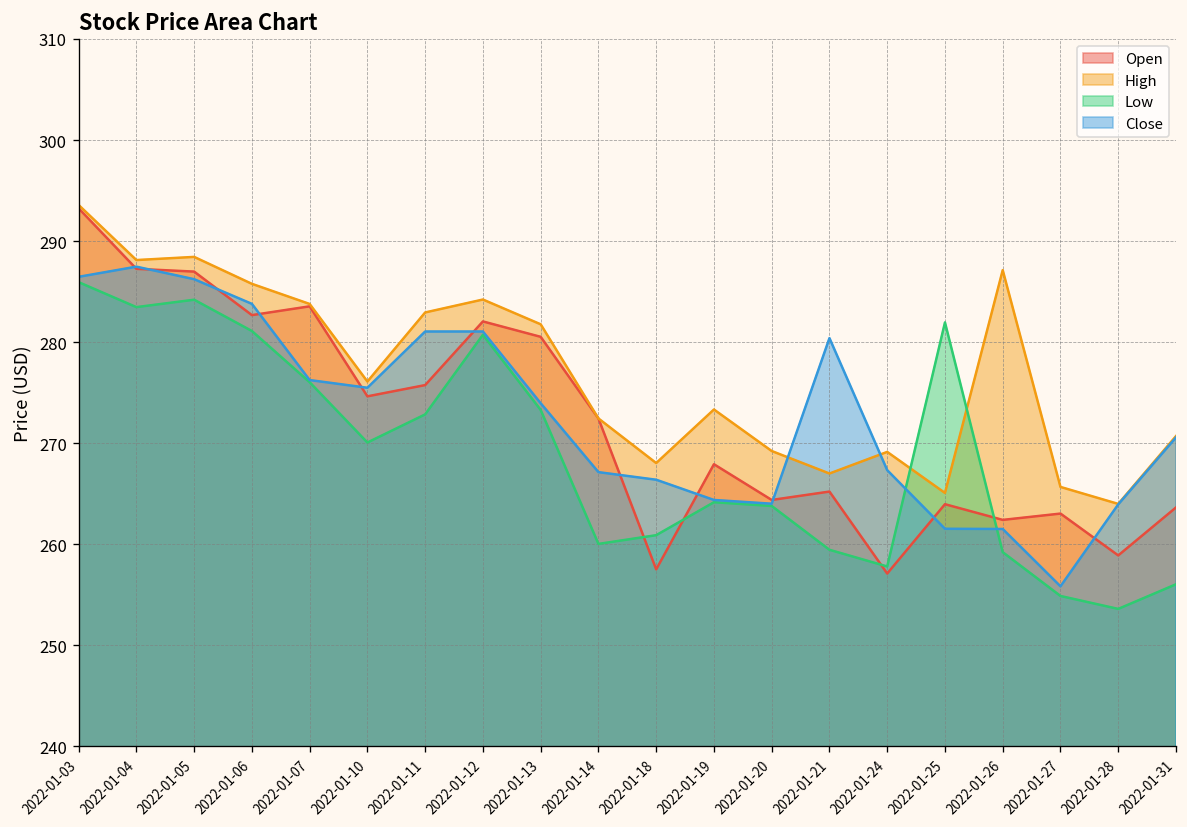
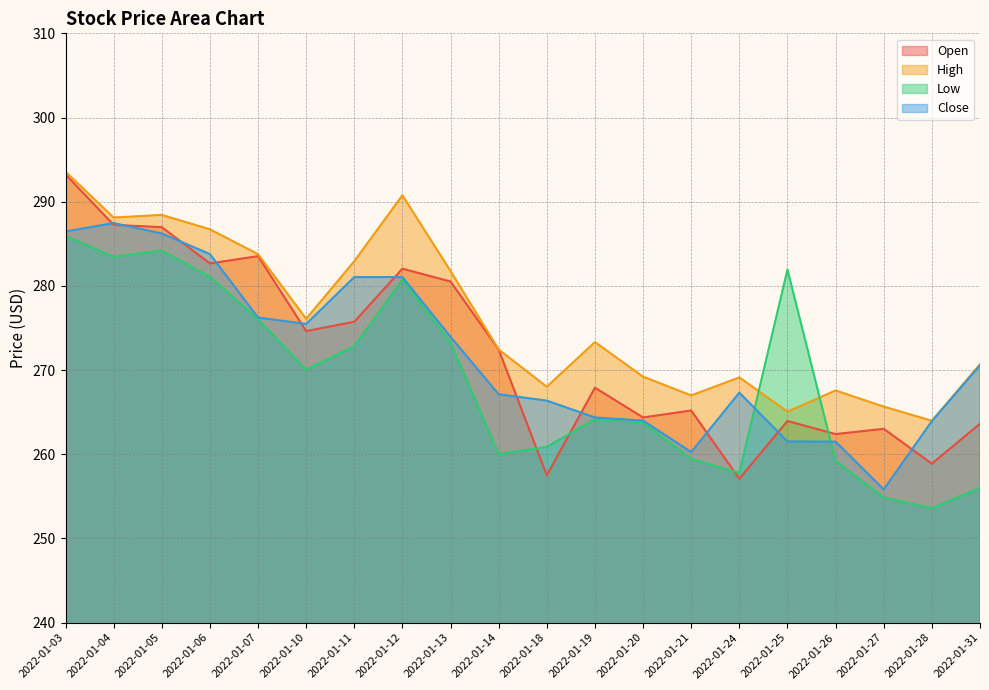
High, 2022-01-06: 286 -> 287
High, 2022-01-12: 284 -> 291
Close, 2022-01-21: 280 -> 260
High, 2022-01-26: 287 -> 268
